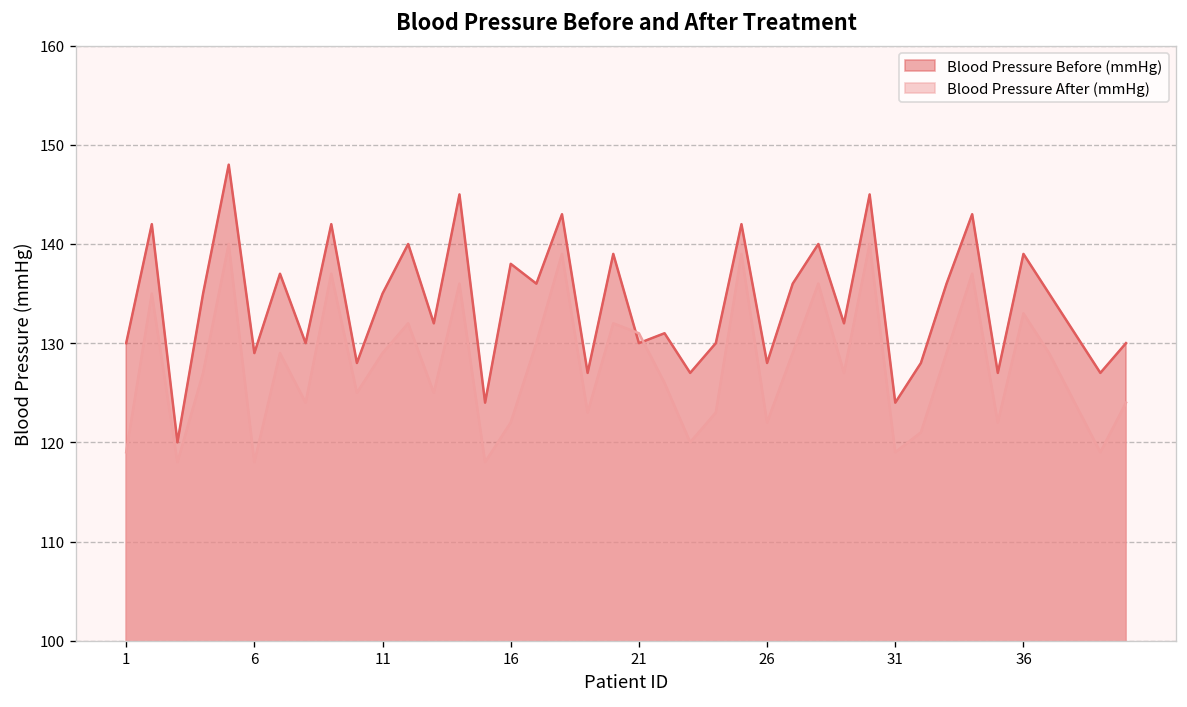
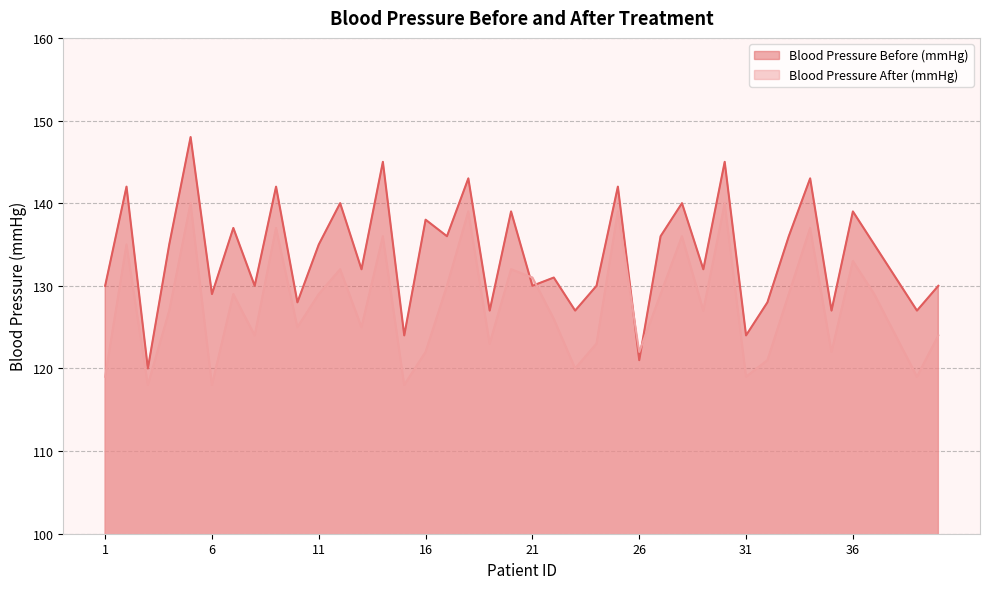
Blood Pressure Before (mmHg), 26: 128 -> 121
